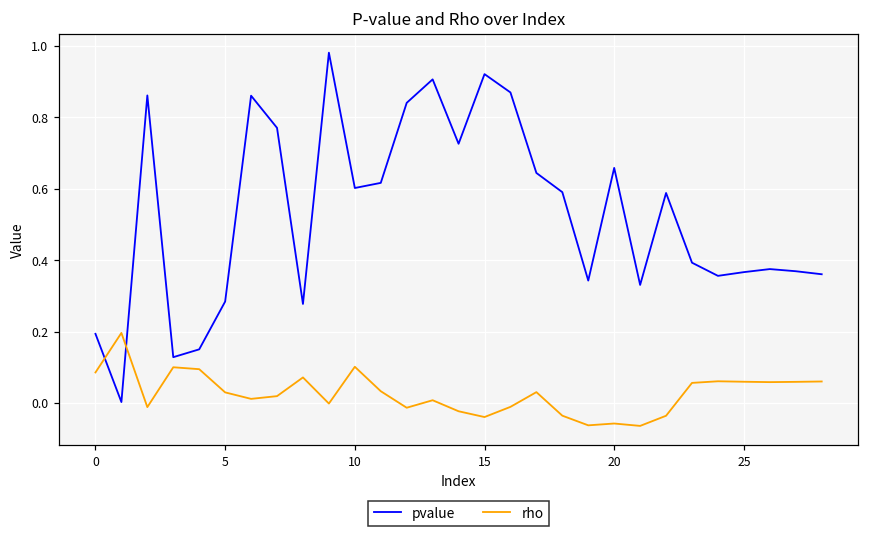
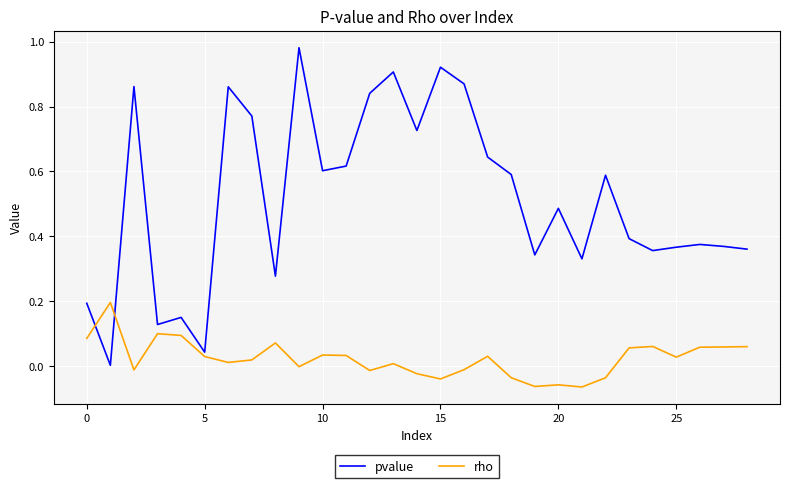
pvalue, 5: 0.28 -> 0.04
rho, 10: 0.10 -> 0.03
pvalue, 20: 0.66 -> 0.49
rho, 25: 0.06 -> 0.03
